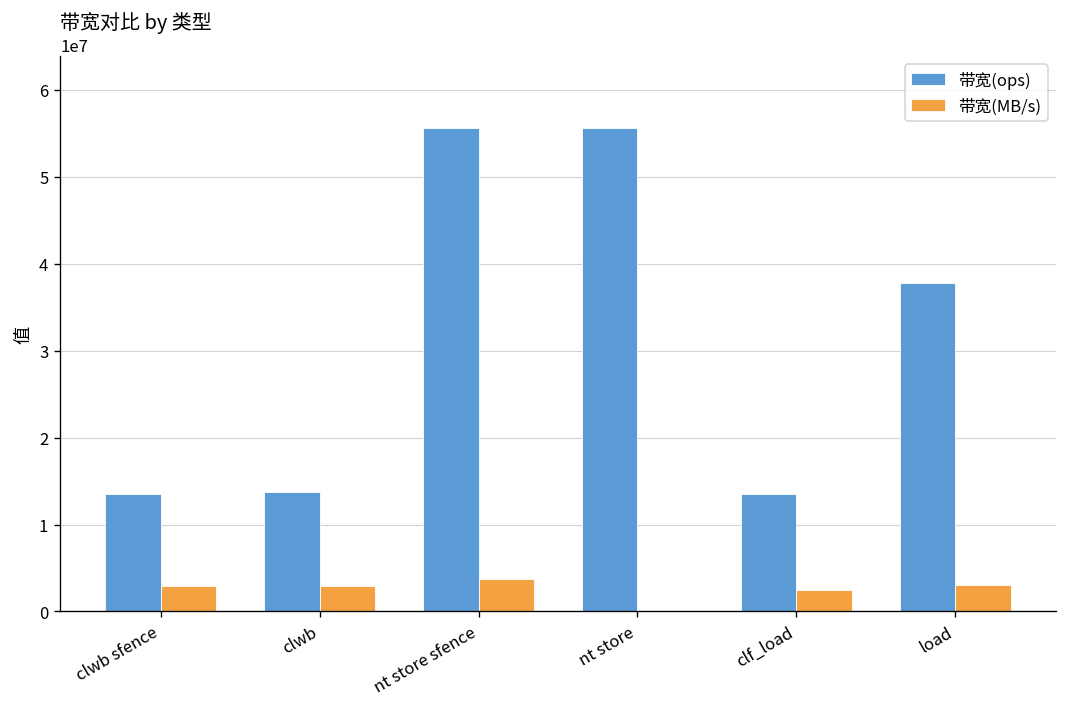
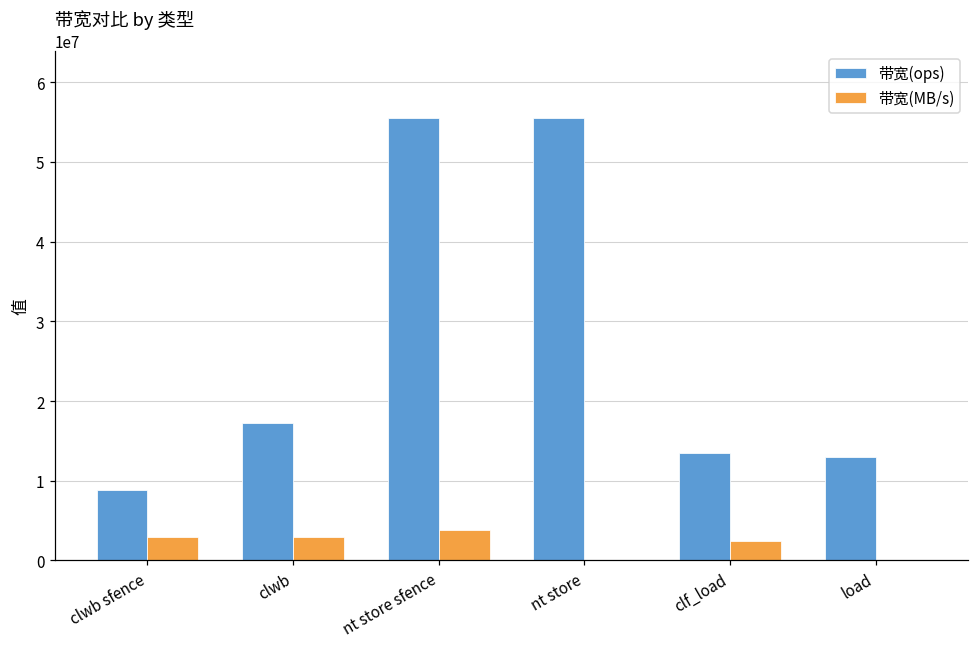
带宽(ops), clwb sfence: 14000000 -> 9000000
带宽(ops), clwb: 14000000 -> 17000000
带宽(ops), load: 38000000 -> 13000000
带宽(MB/s), load: 3000000 -> 0
